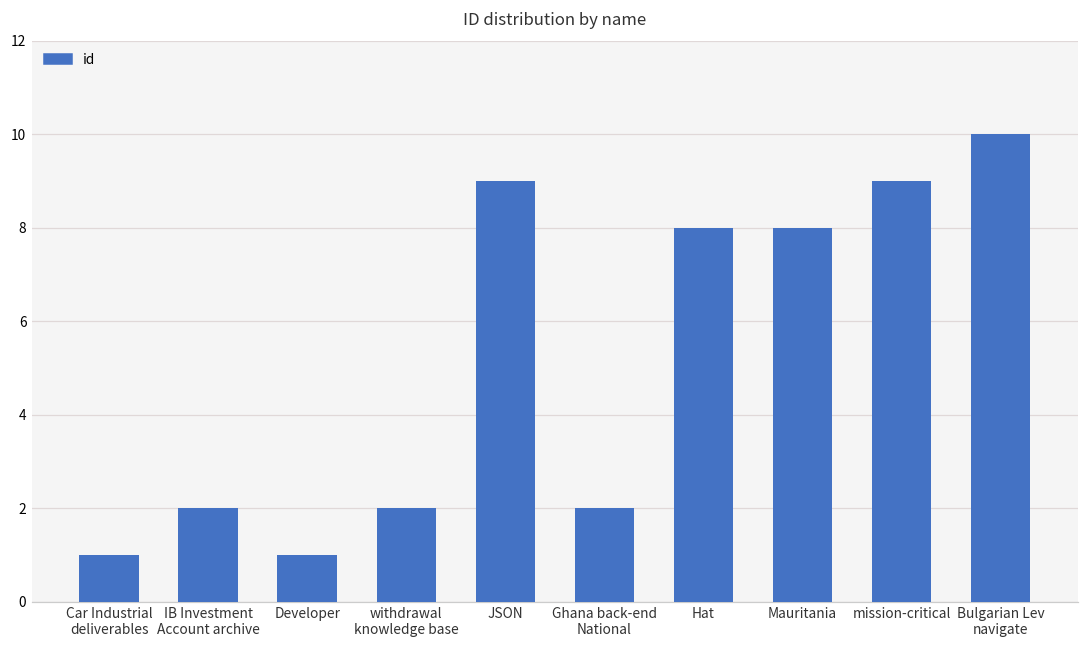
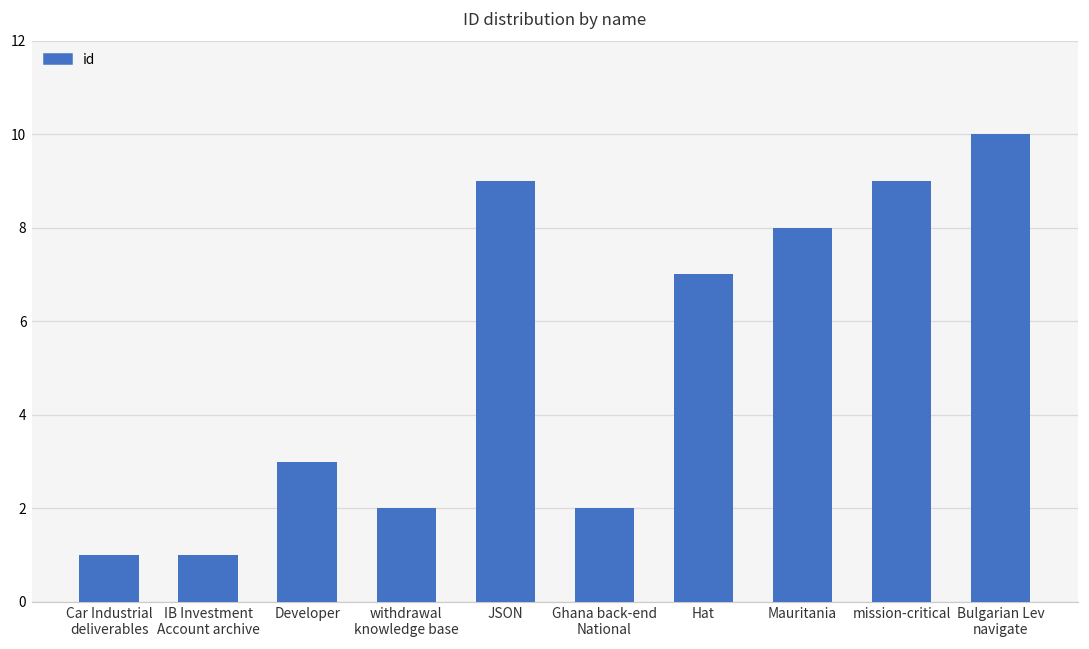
IB Investment Account archive: 2 -> 1
Developer: 1 -> 3
Hat: 8 -> 7
